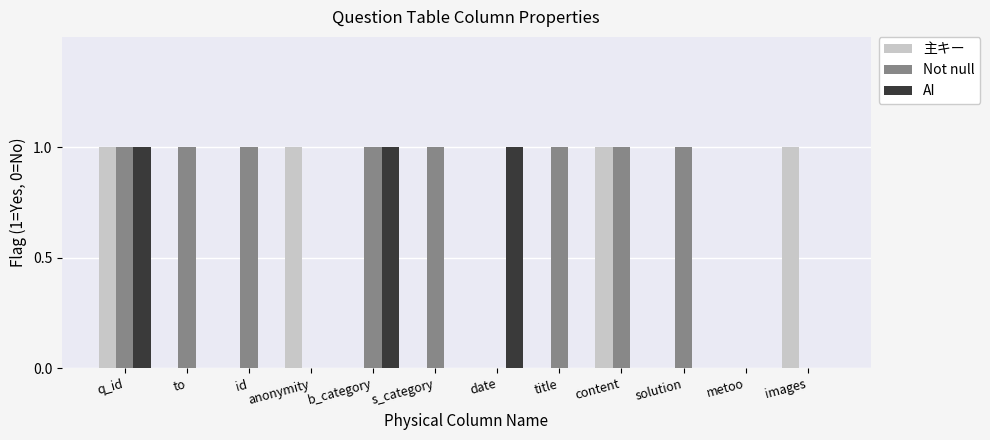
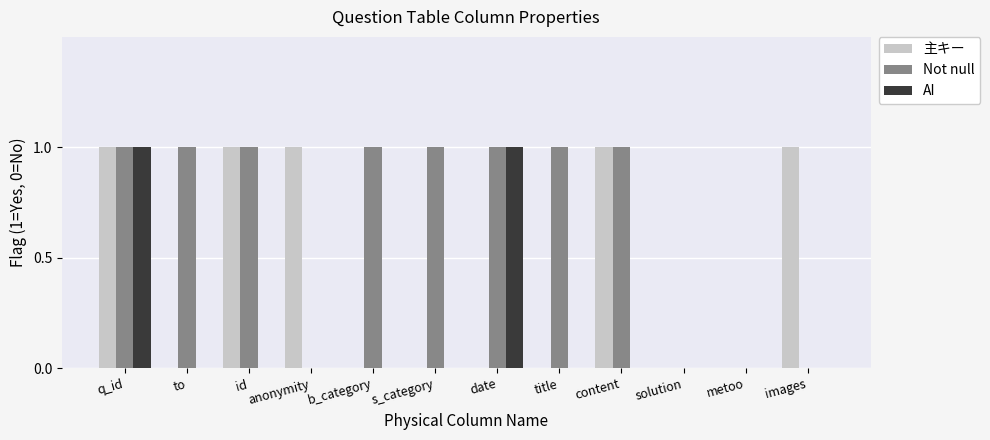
主キー, id: 0 -> 1
AI, b_category: 1 -> 0
Not null, date: 0 -> 1
Not null, solution: 1 -> 0
